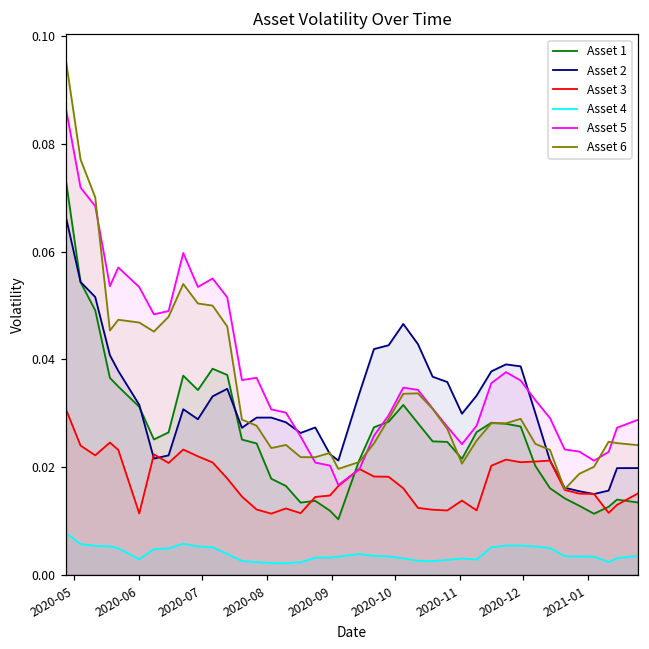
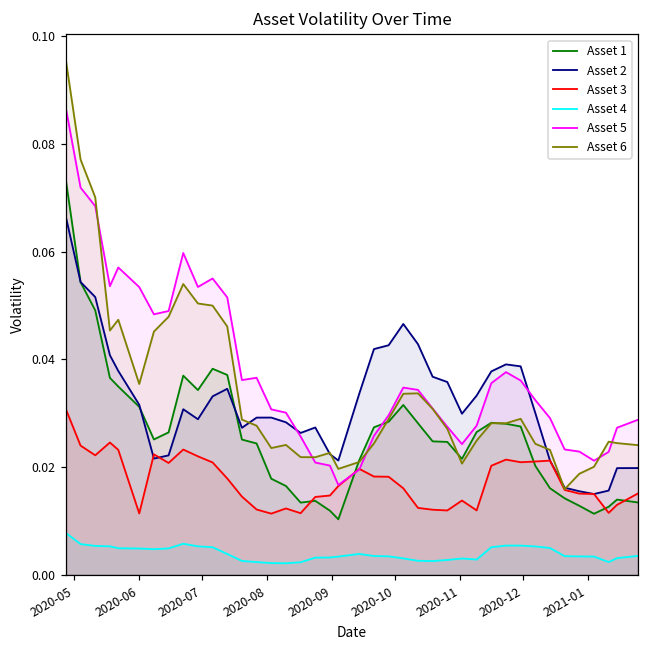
Asset 4, 2020-06: 0.003 -> 0.005
Asset 6, 2020-06: 0.047 -> 0.035
